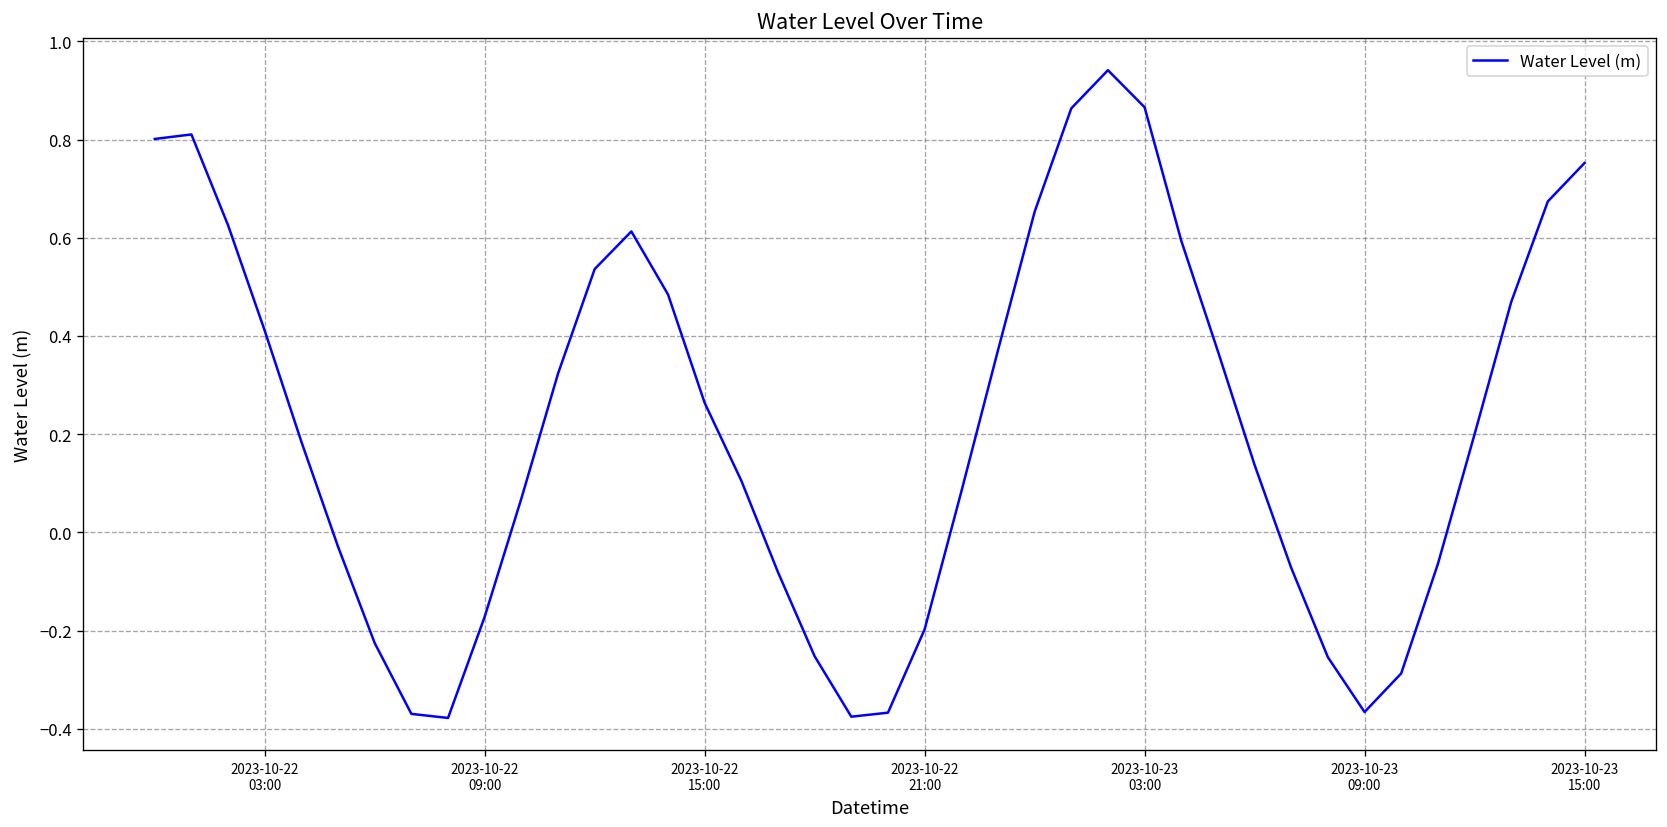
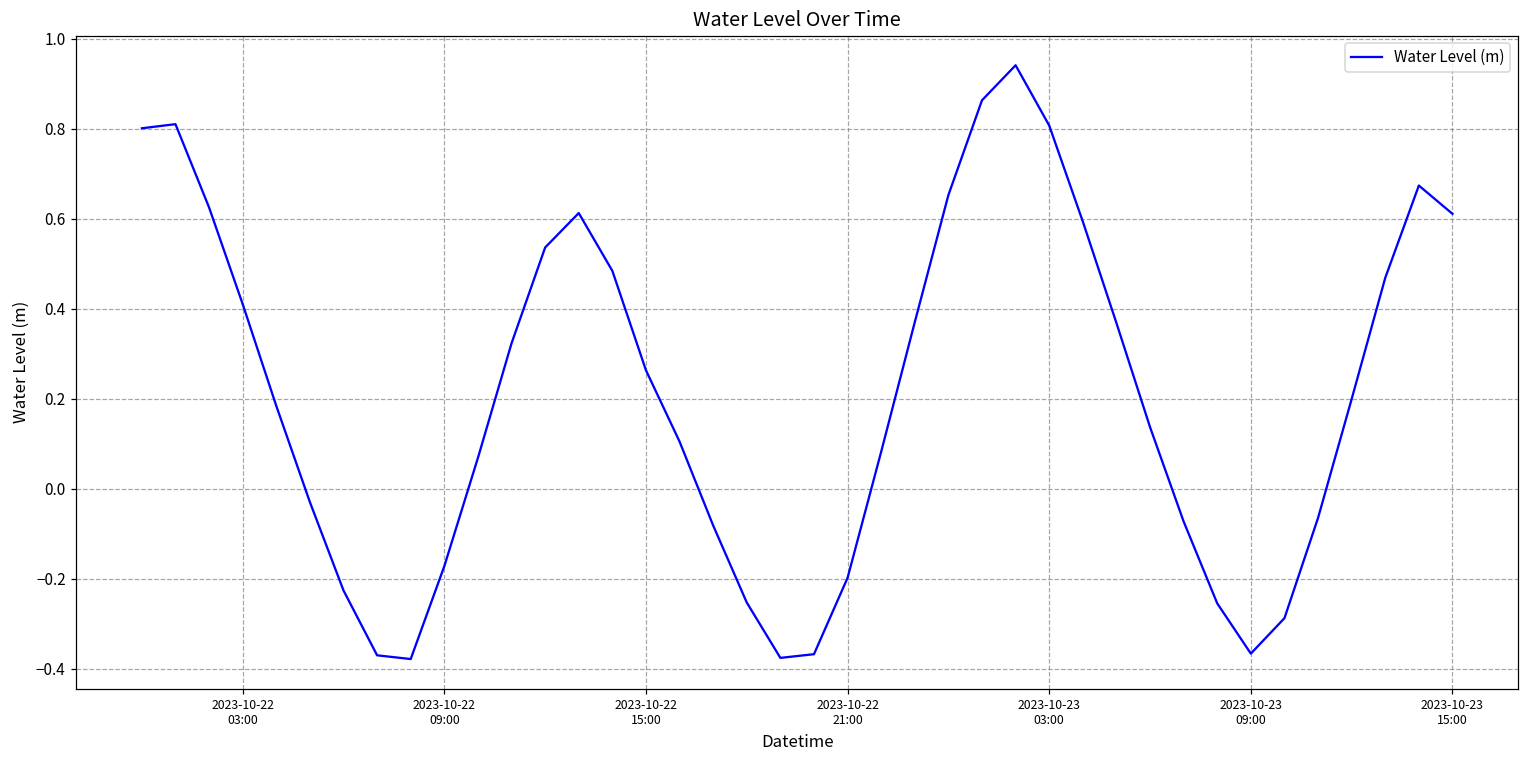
2023-10-23 03:00: 0.87 -> 0.81
2023-10-23 15:00: 0.75 -> 0.61
